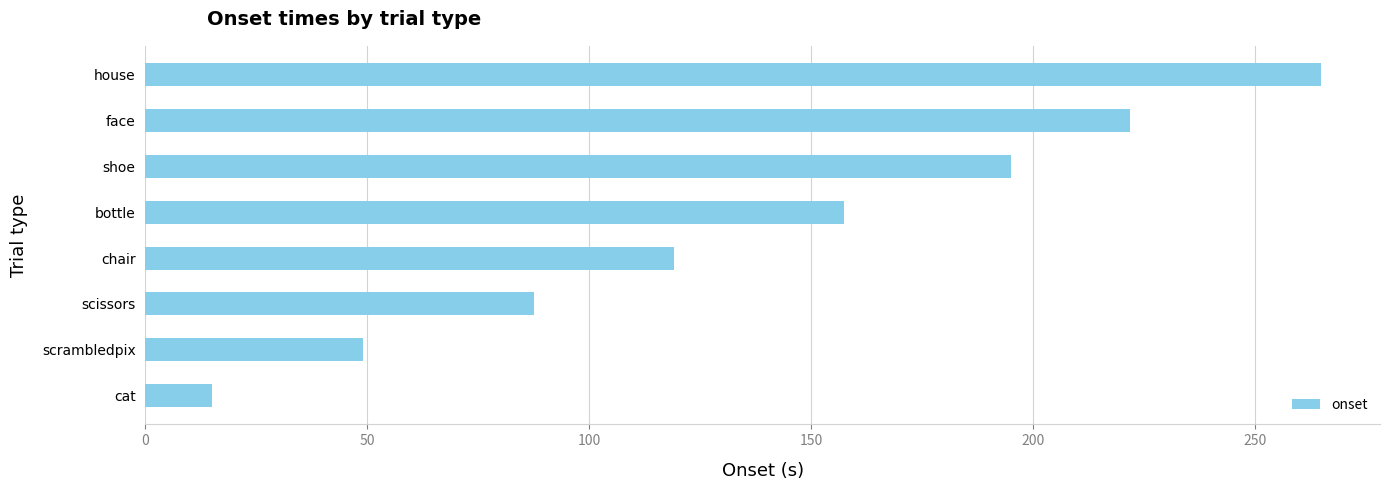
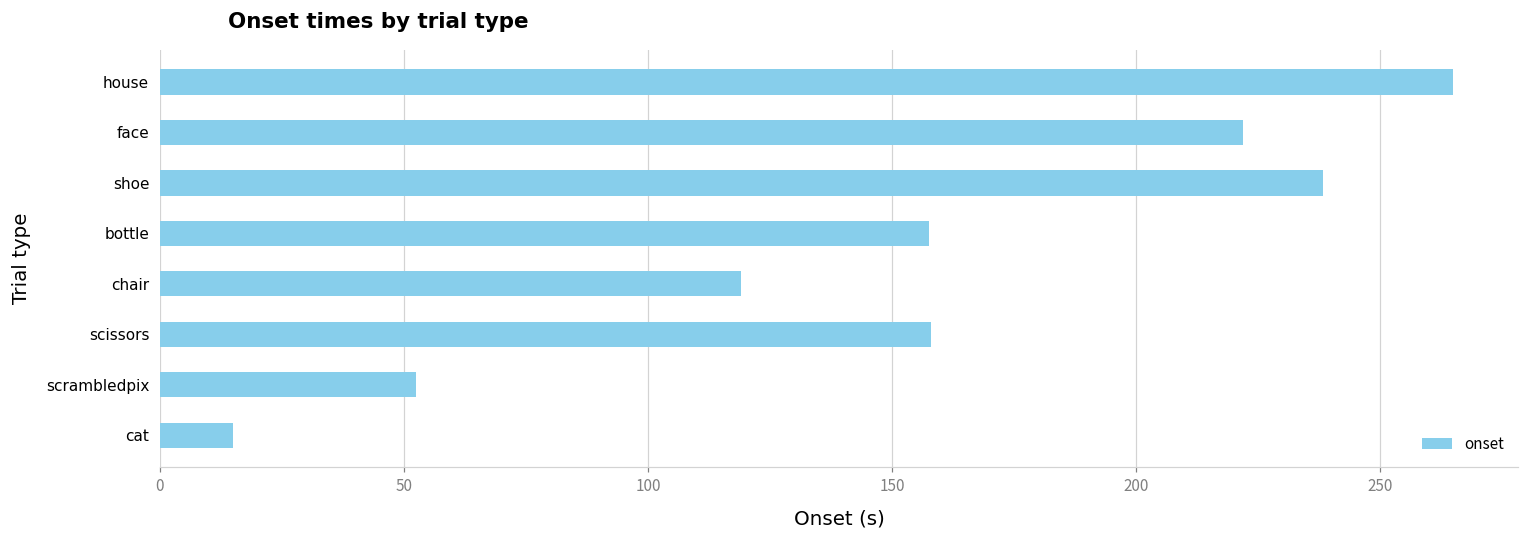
shoe: 195 -> 238
scissors: 88 -> 158
scrambledpix: 49 -> 53
